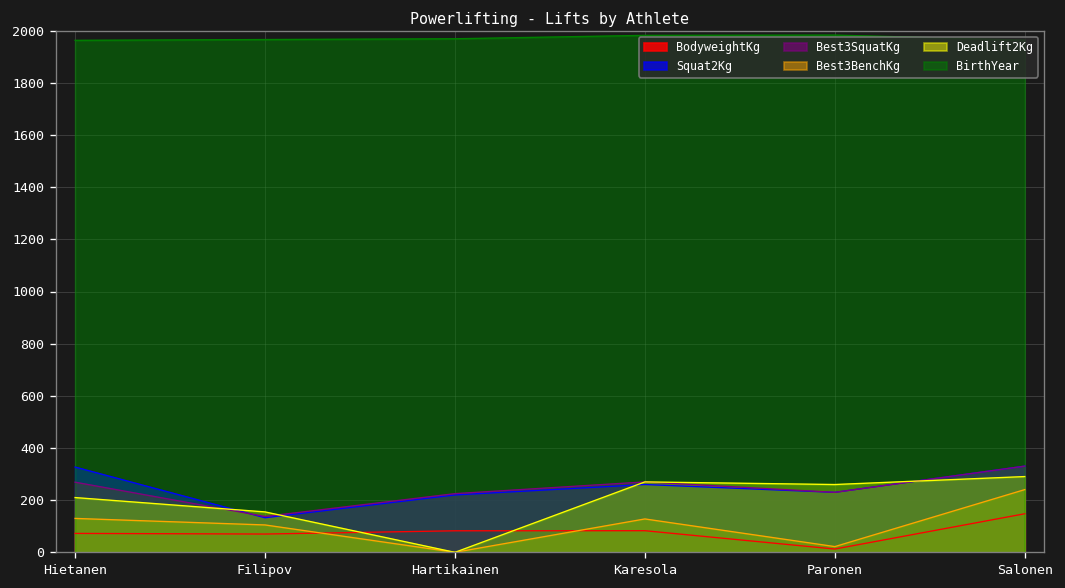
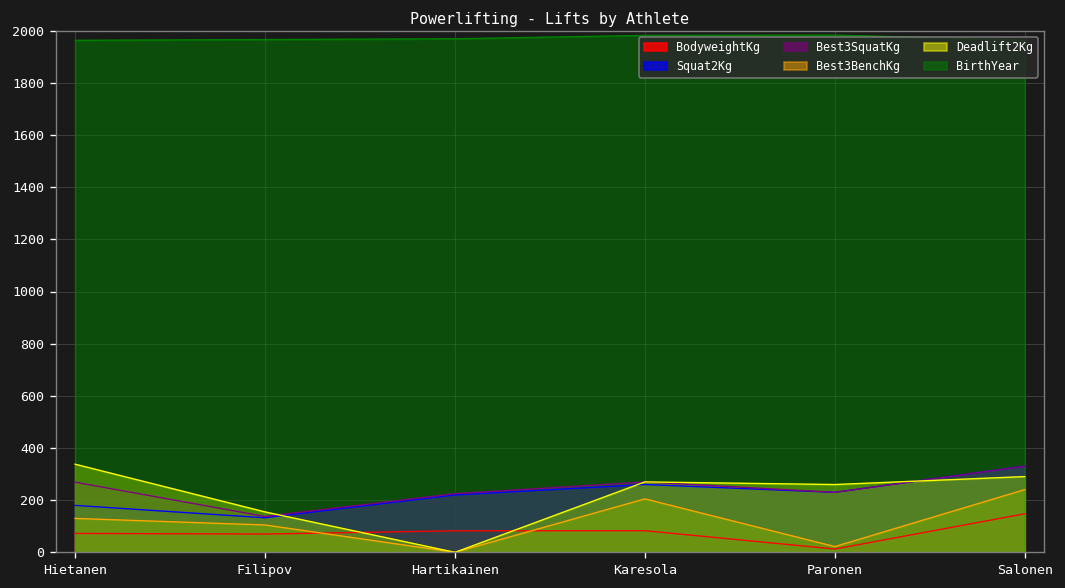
Squat2Kg, Hietanen: 330 -> 180
Deadlift2Kg, Hietanen: 210 -> 340
Best3BenchKg, Karesola: 130 -> 210
